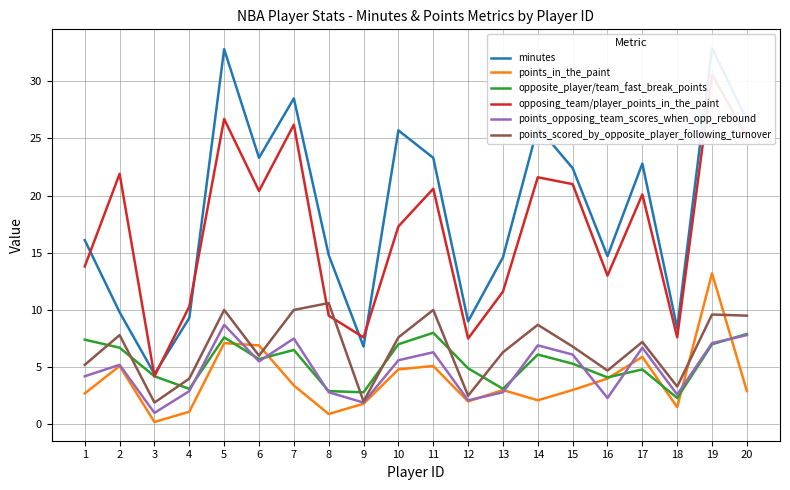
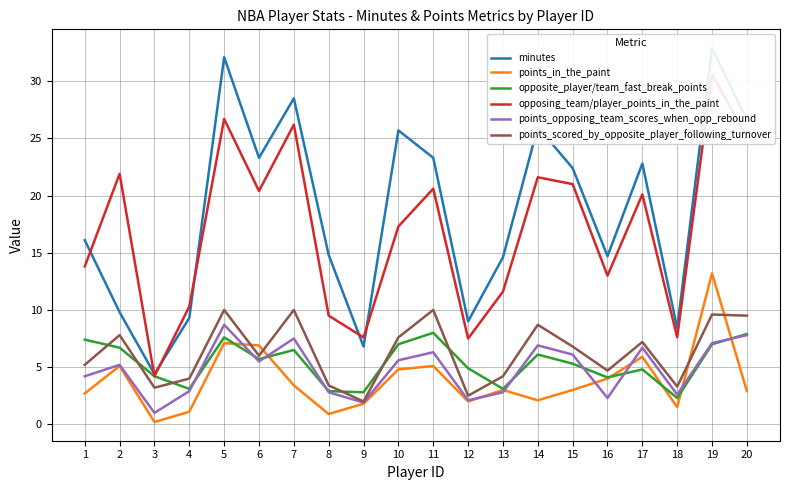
points_scored_by_opposite_player_following_turnover, 3: 1.9 -> 3.2
minutes, 5: 32.8 -> 32.1
points_scored_by_opposite_player_following_turnover, 8: 10.6 -> 3.4
points_scored_by_opposite_player_following_turnover, 13: 6.3 -> 4.2
